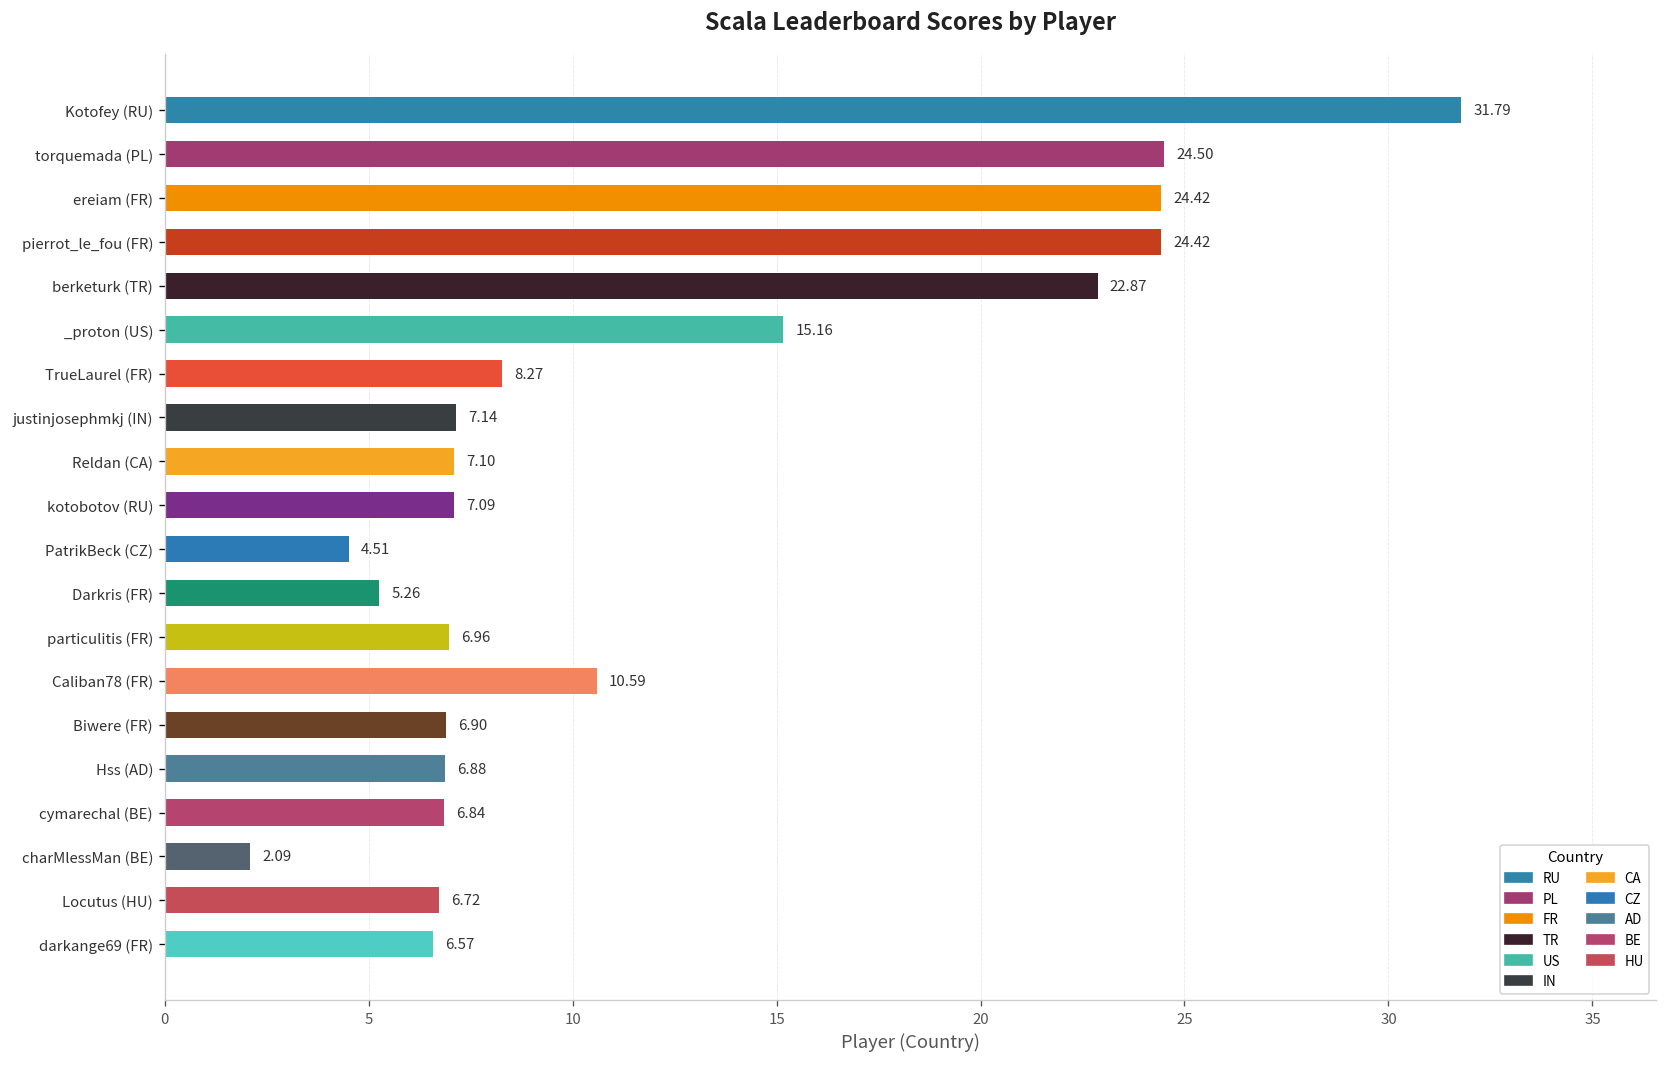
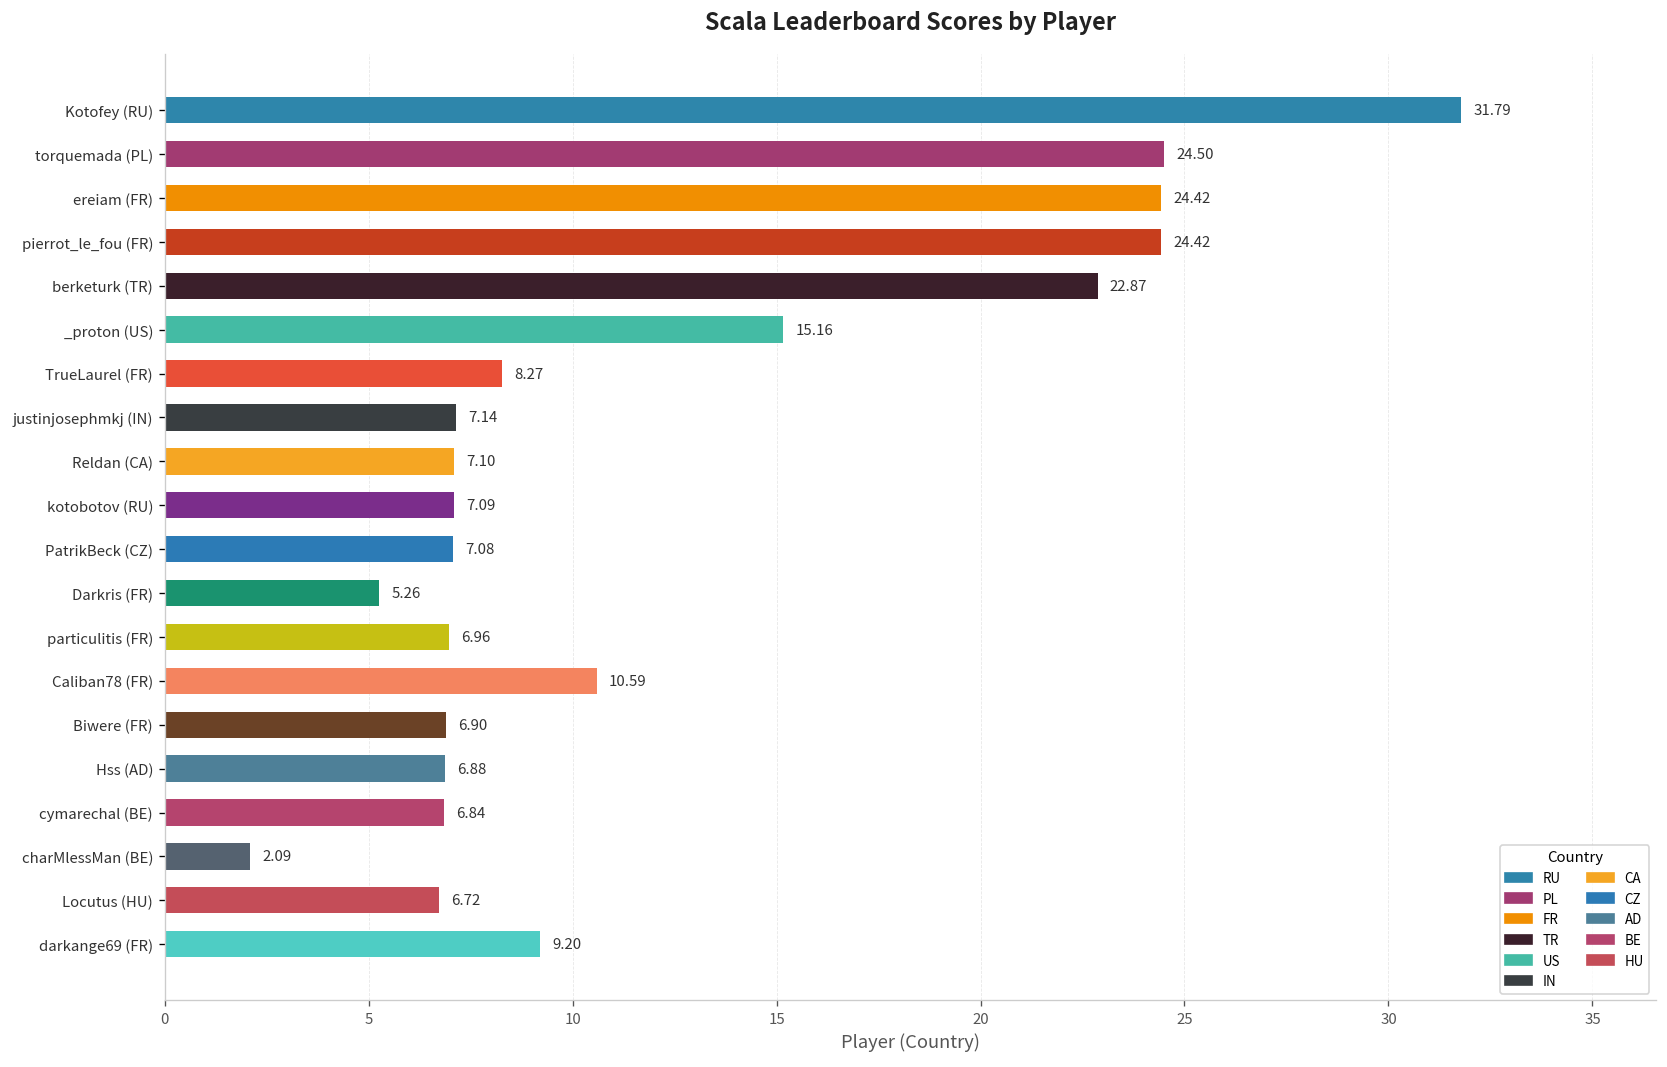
PatrikBeck (CZ): 4.51 -> 7.08
darkange69 (FR): 6.57 -> 9.20
